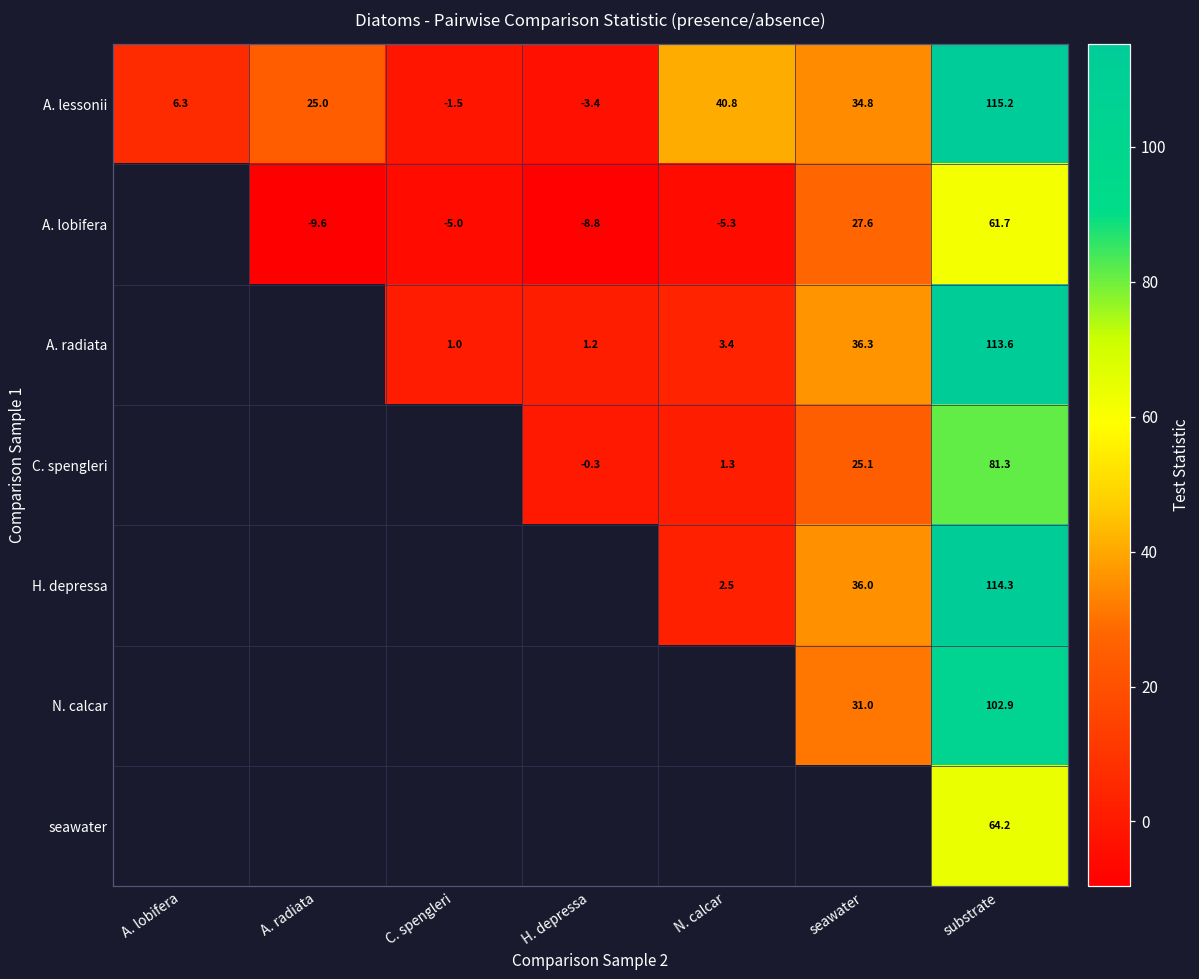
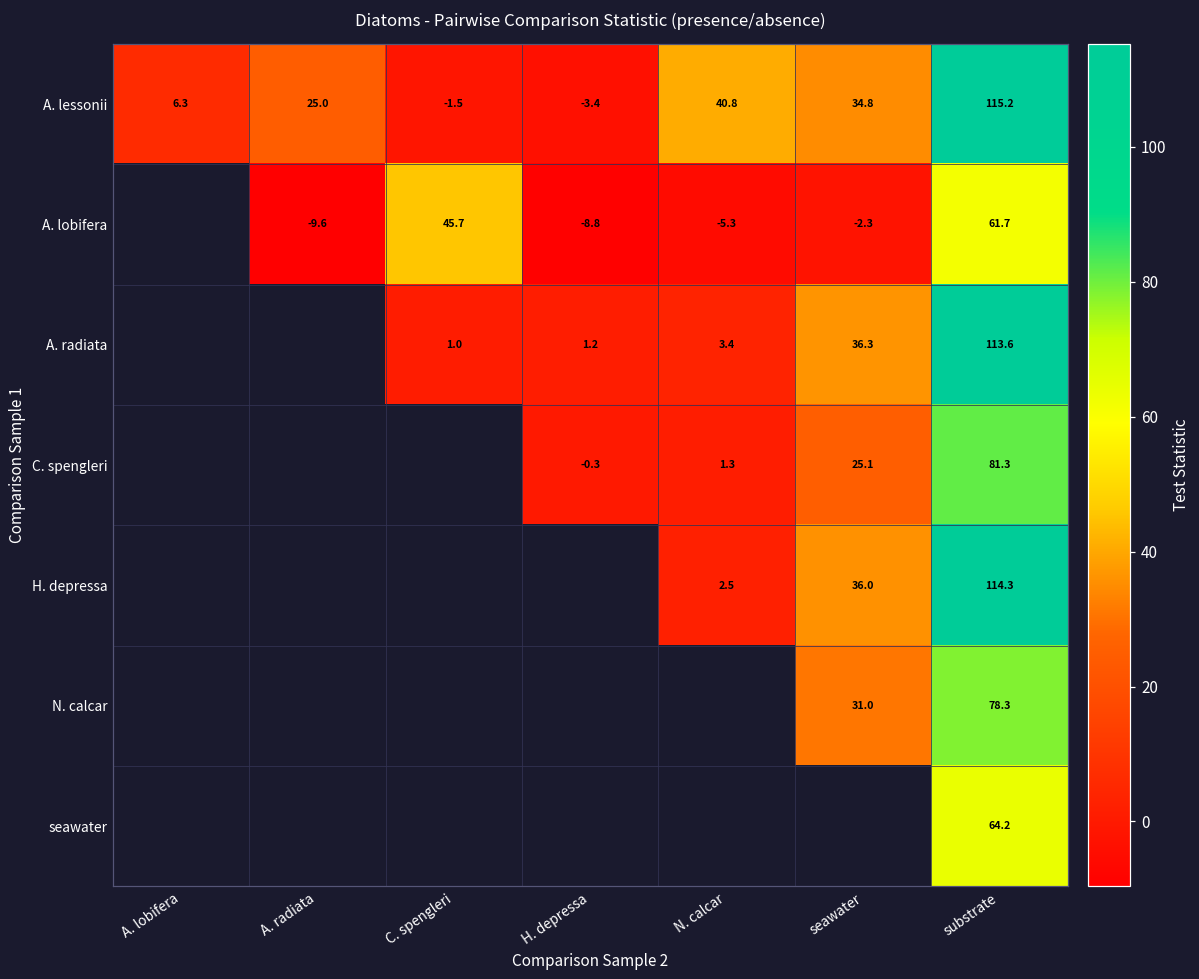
A. lobifera, C. spengleri: -5.0 -> 45.7
A. lobifera, seawater: 27.6 -> -2.3
N. calcar, substrate: 102.9 -> 78.3
